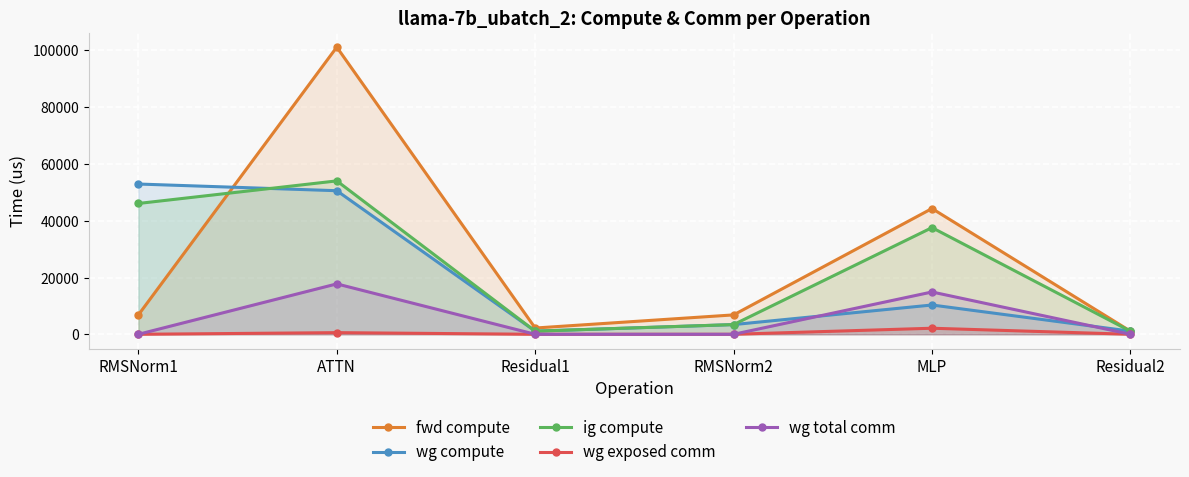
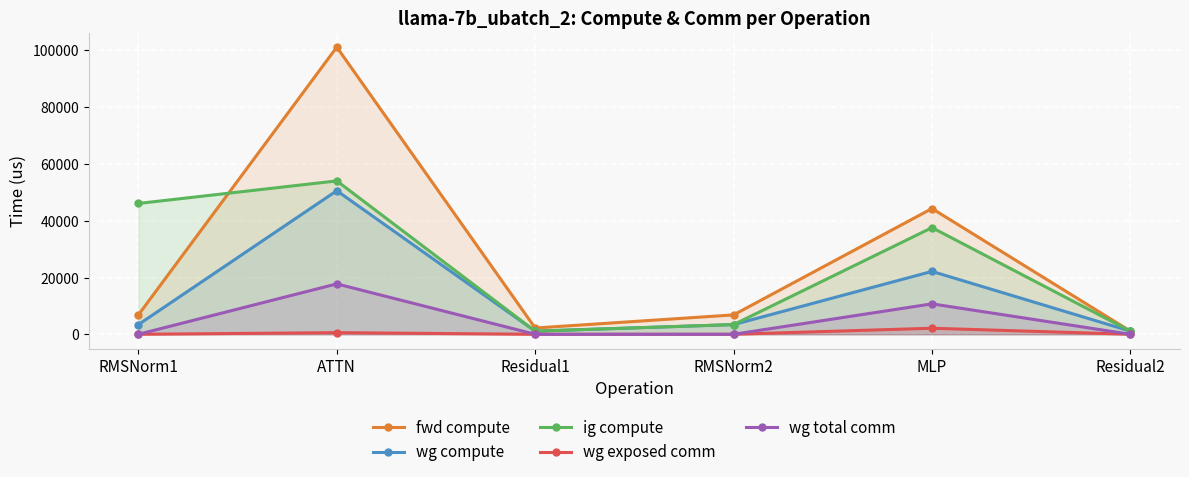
wg compute, RMSNorm1: 53000 -> 3000
wg compute, MLP: 10000 -> 22000
wg total comm, MLP: 15000 -> 11000
